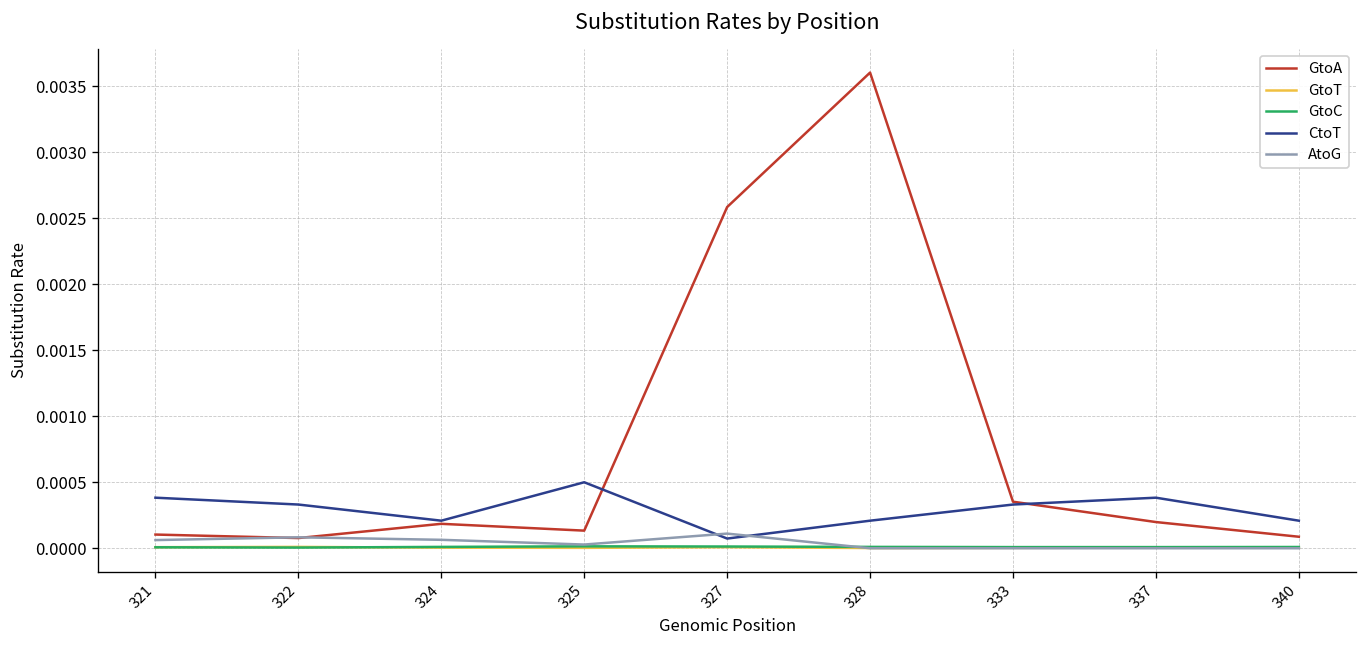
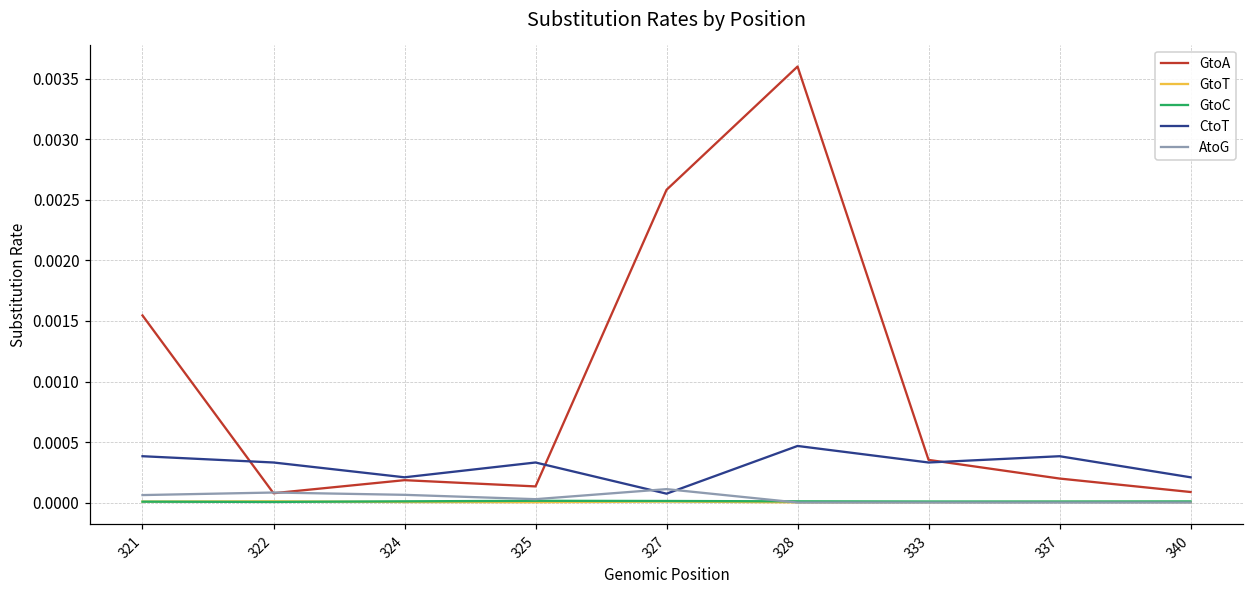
GtoA, 321: 0.00010 -> 0.00155
CtoT, 325: 0.00050 -> 0.00033
CtoT, 328: 0.00021 -> 0.00047
